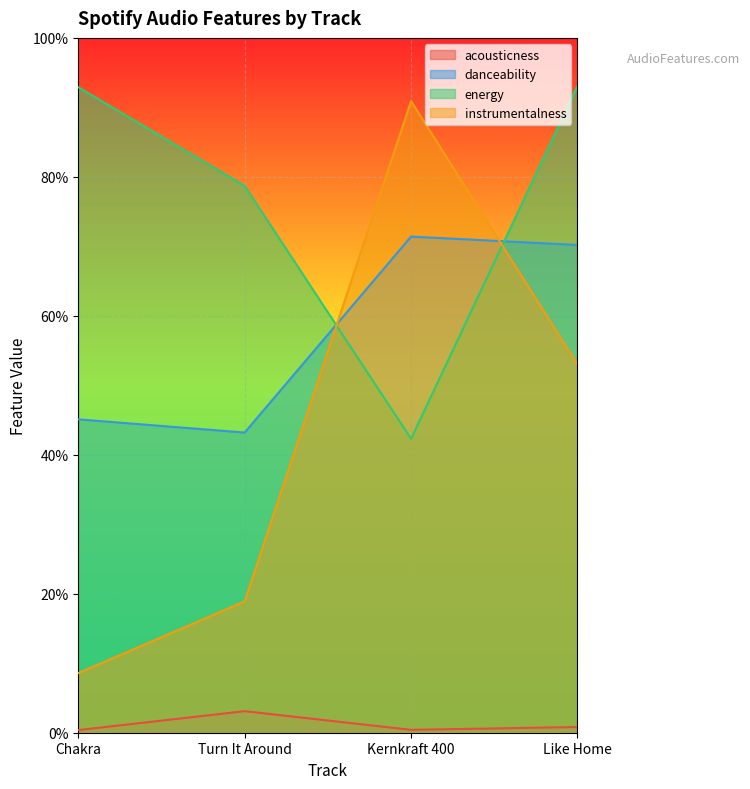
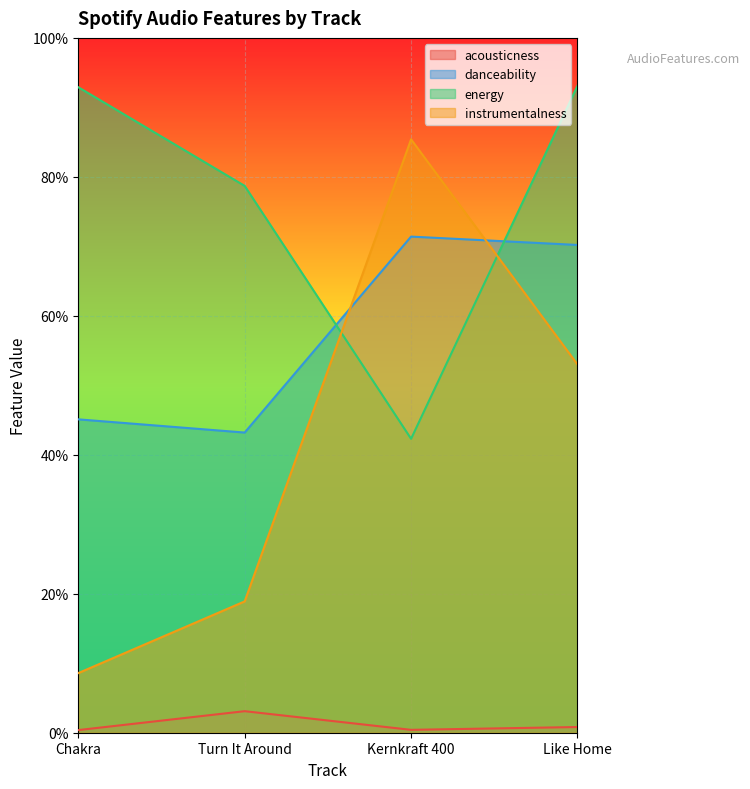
instrumentalness, Kernkraft 400: 91% -> 85%
